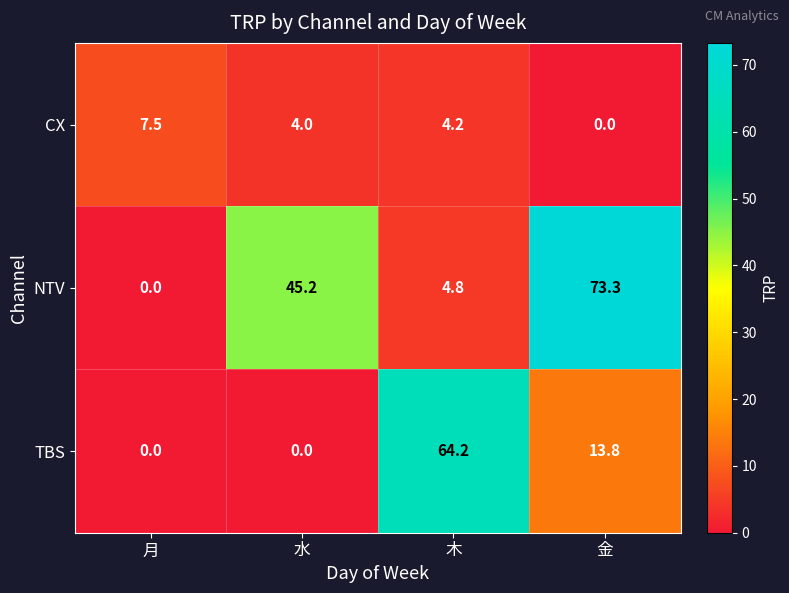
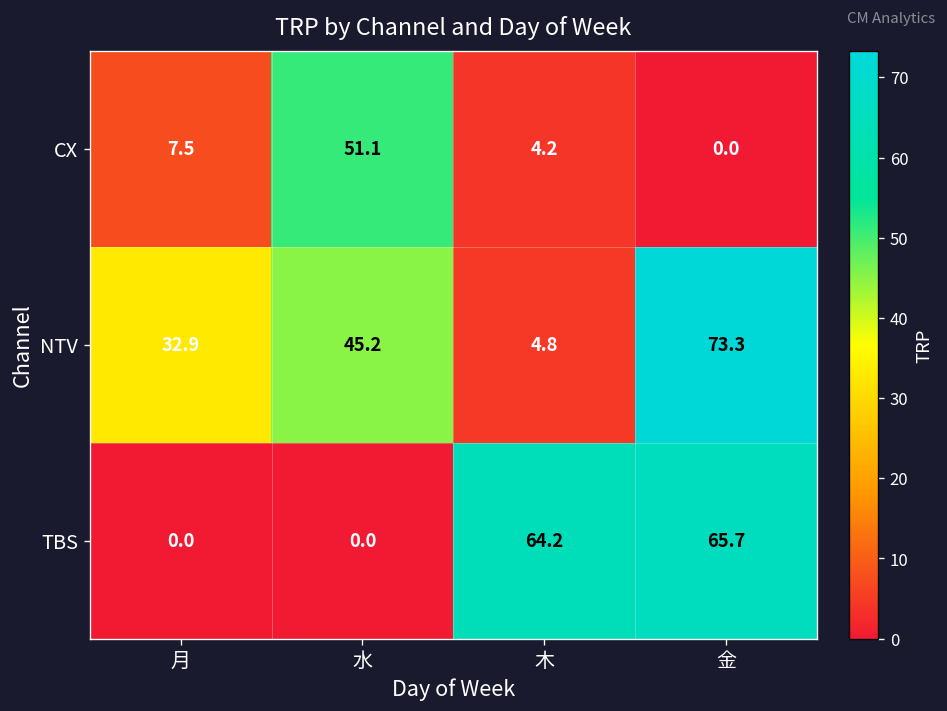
CX, 水: 4.0 -> 51.1
NTV, 月: 0.0 -> 32.9
TBS, 金: 13.8 -> 65.7
